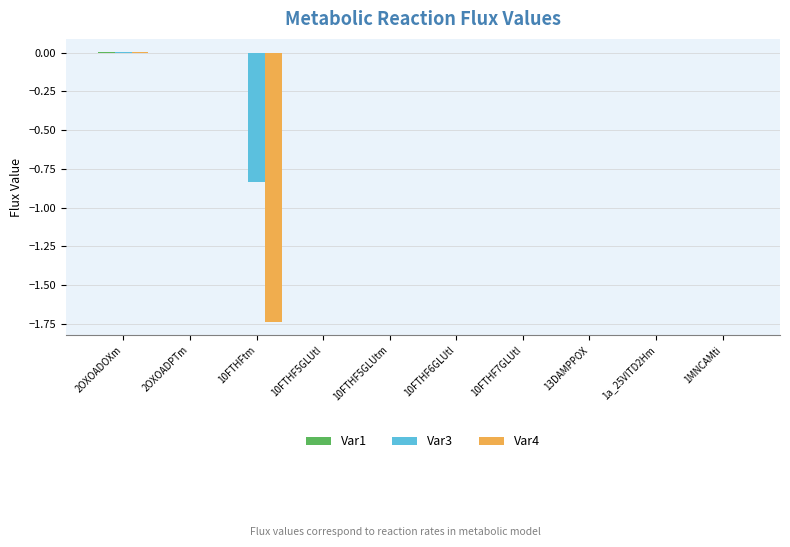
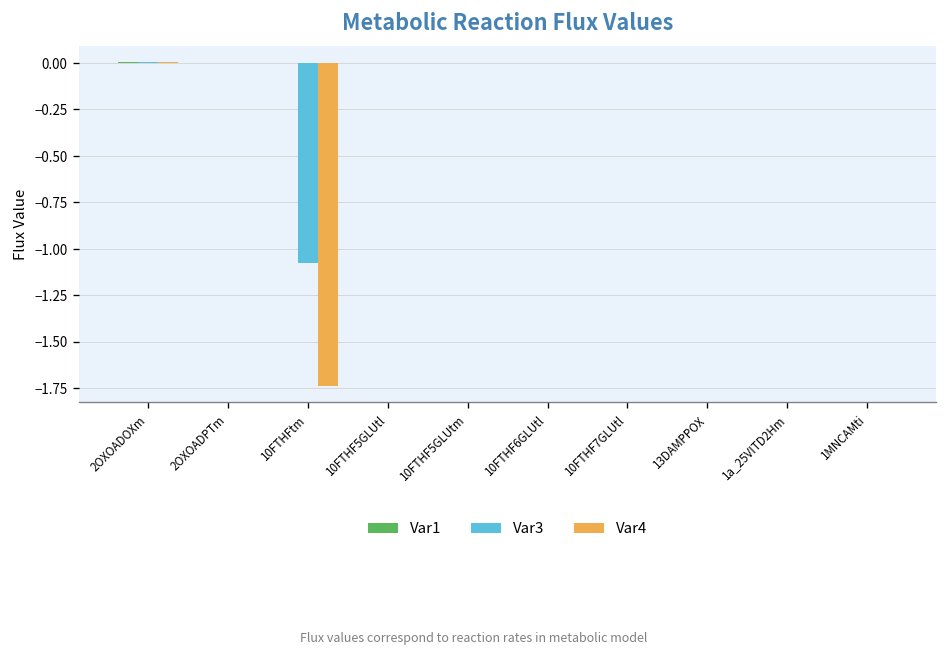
Var3, 10FTHFtm: -0.84 -> -1.08
